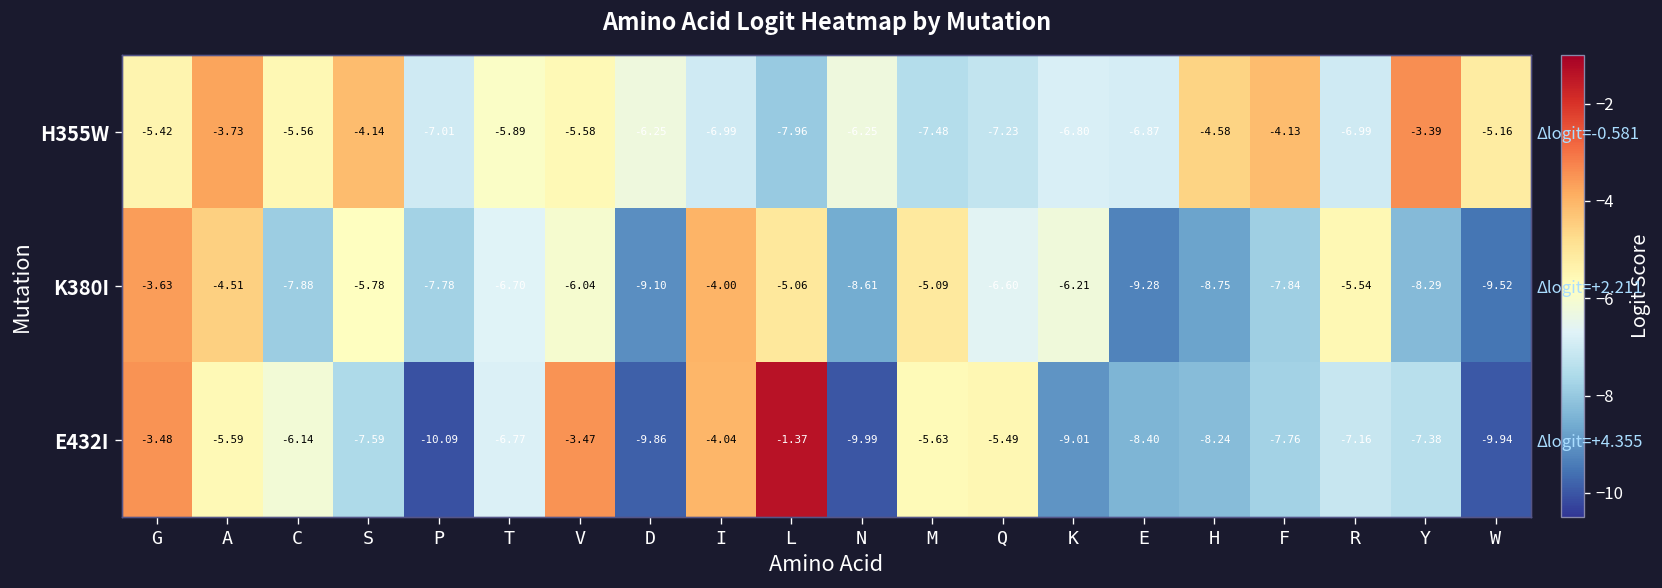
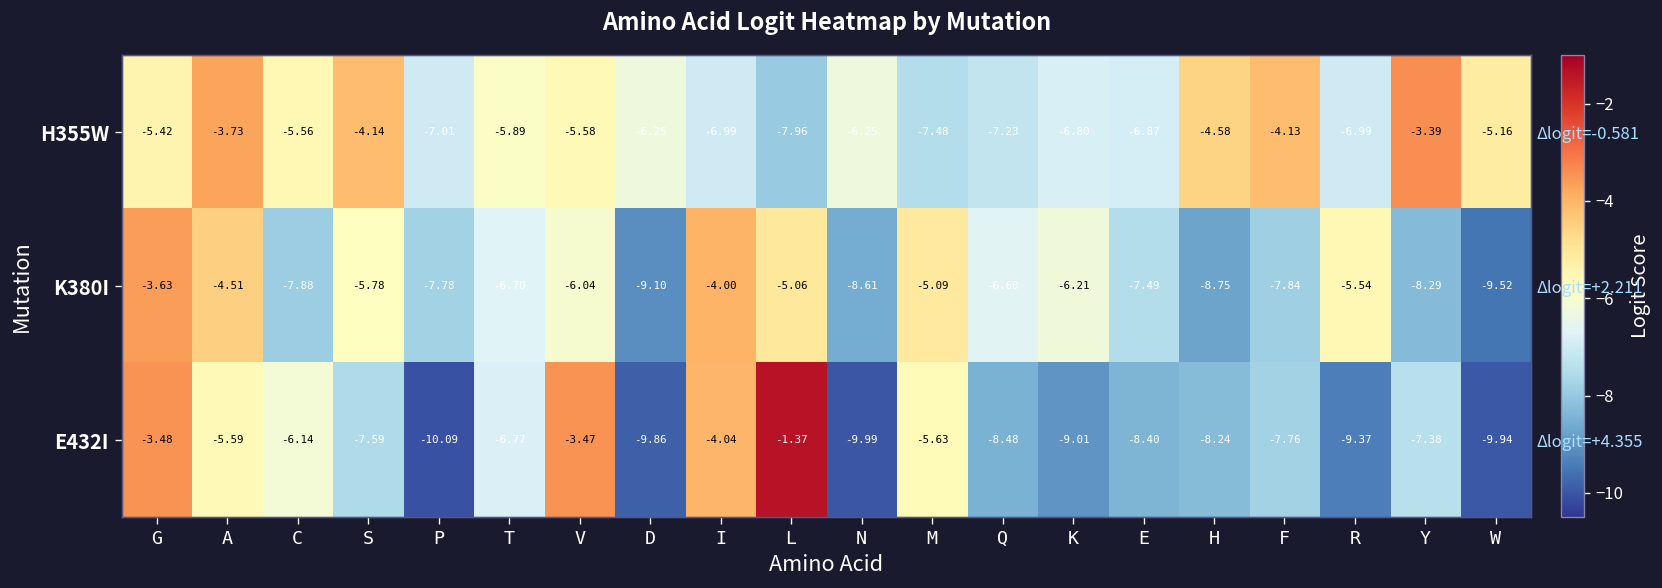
K380I, E: -9.28 -> -7.49
E432I, Q: -5.49 -> -8.48
E432I, R: -7.16 -> -9.37
